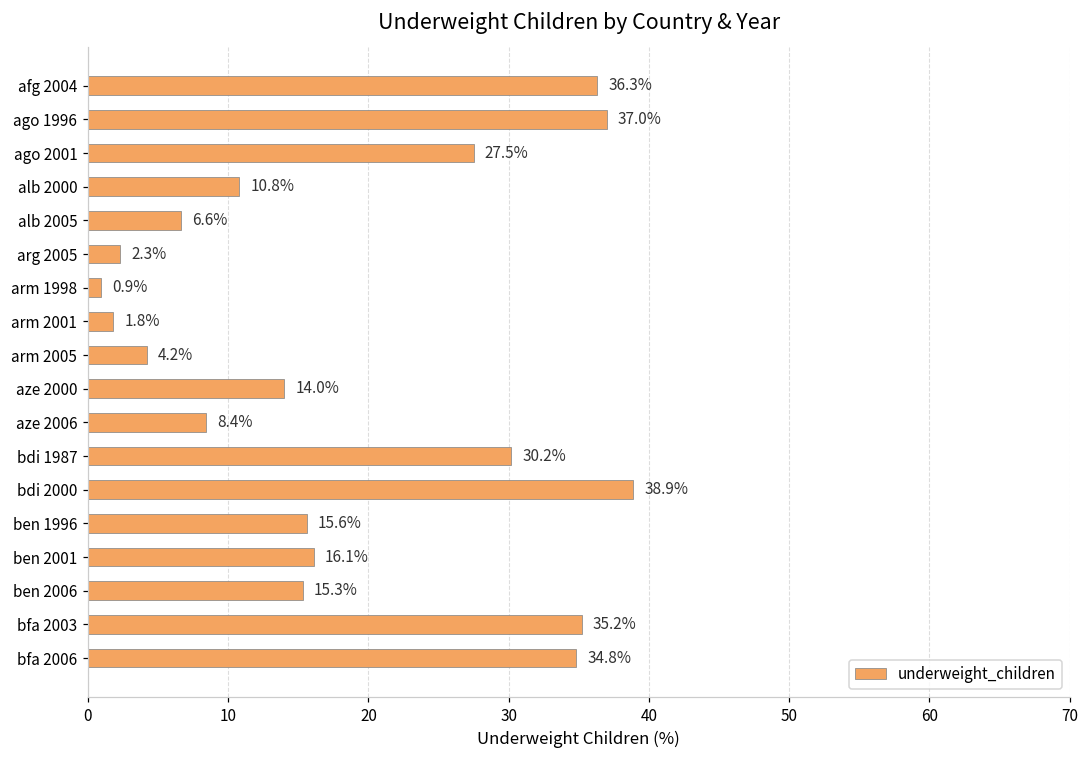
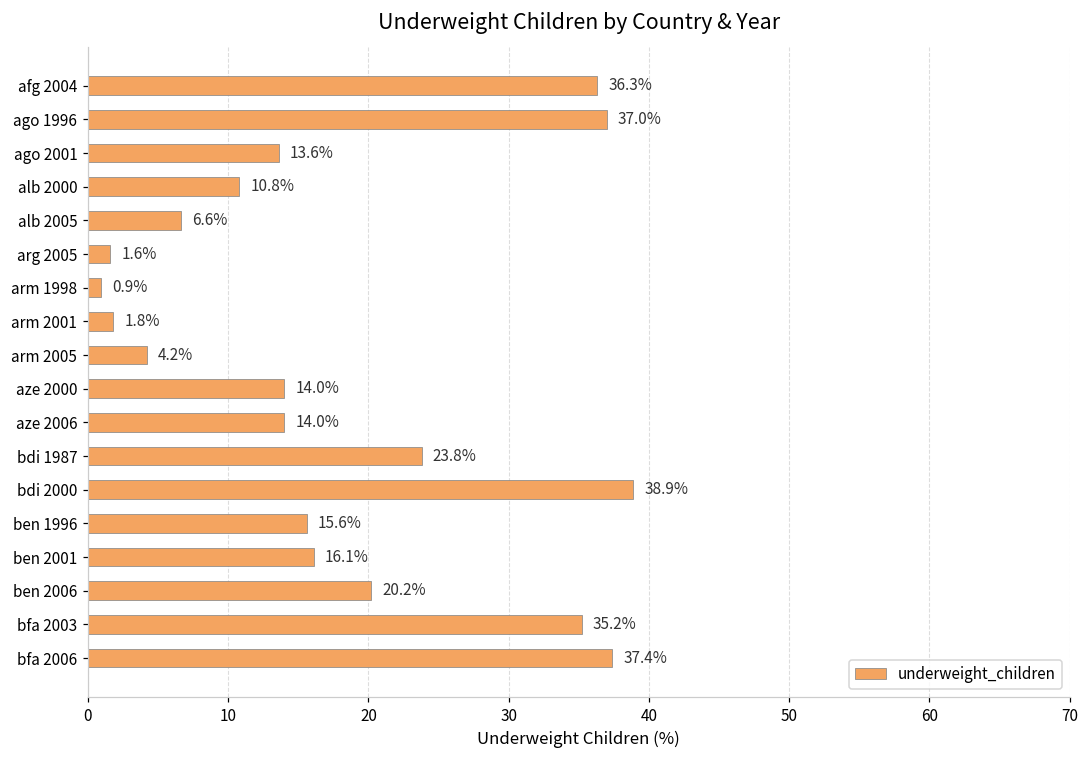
ago 2001: 27.5% -> 13.6%
arg 2005: 2.3% -> 1.6%
aze 2006: 8.4% -> 14.0%
bdi 1987: 30.2% -> 23.8%
ben 2006: 15.3% -> 20.2%
bfa 2006: 34.8% -> 37.4%
